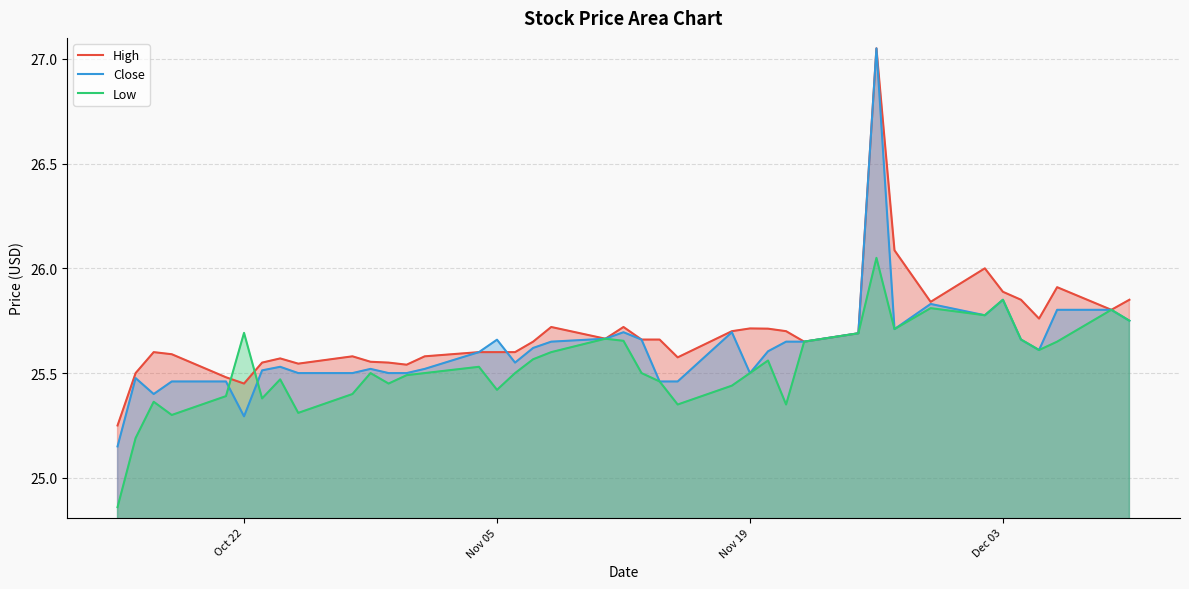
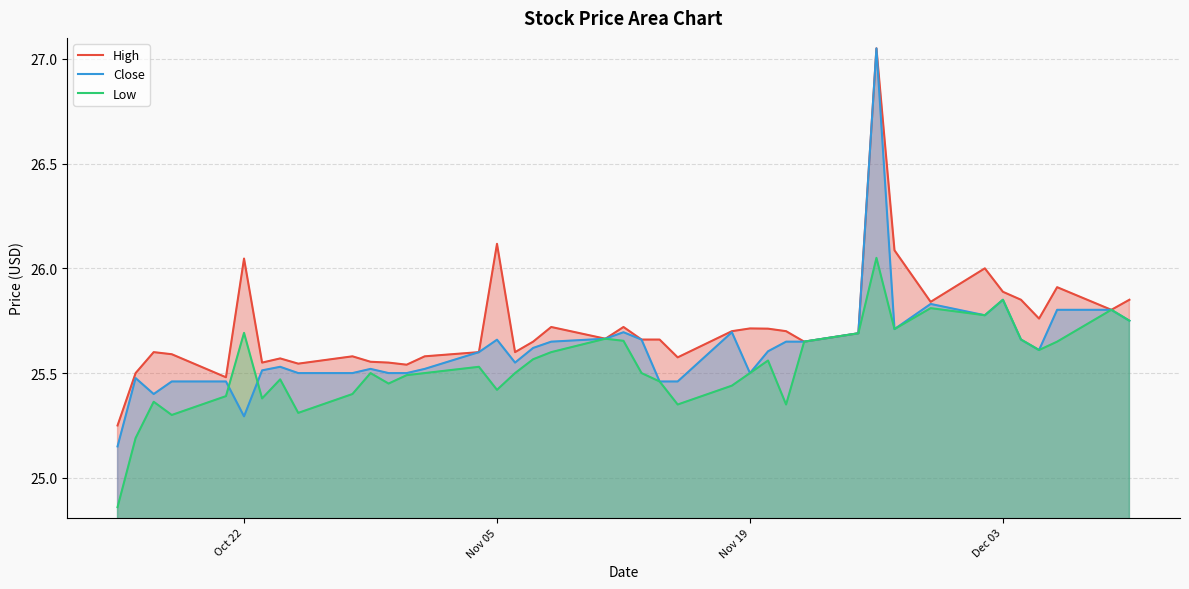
High, Oct 22: 25.45 -> 26.05
High, Nov 05: 25.60 -> 26.12
